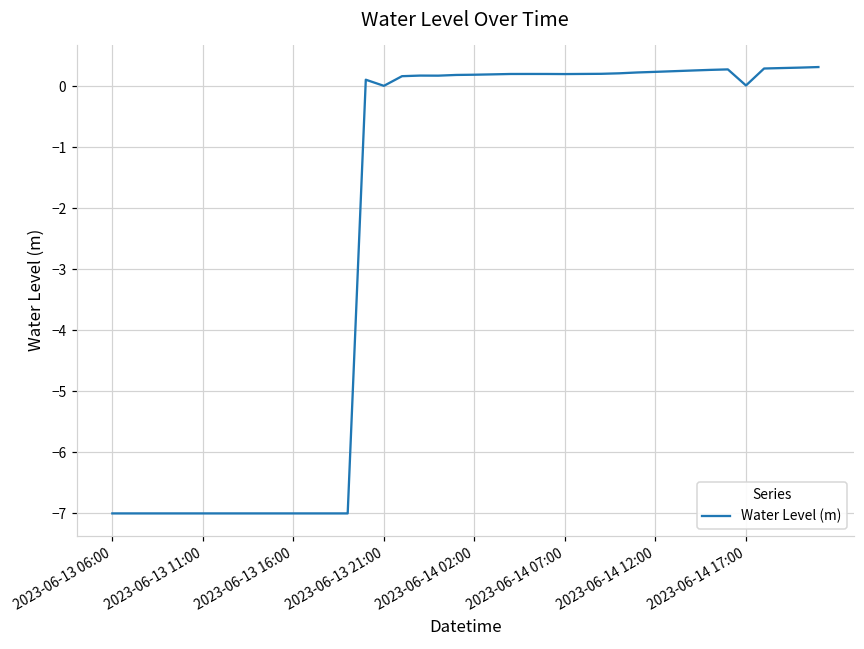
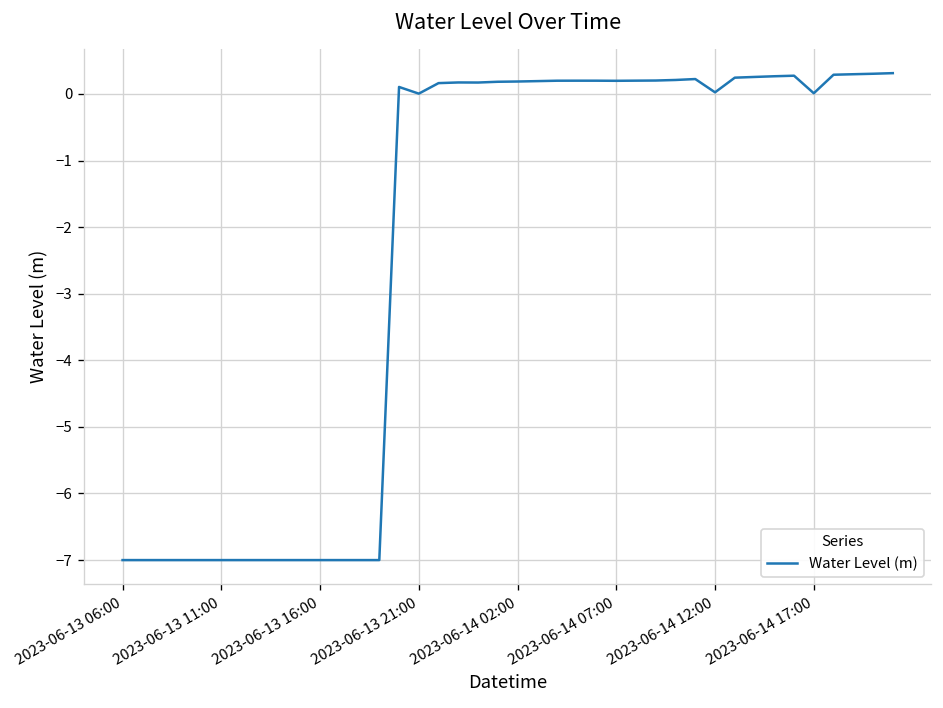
2023-06-14 12:00: 0.2 -> 0.0
